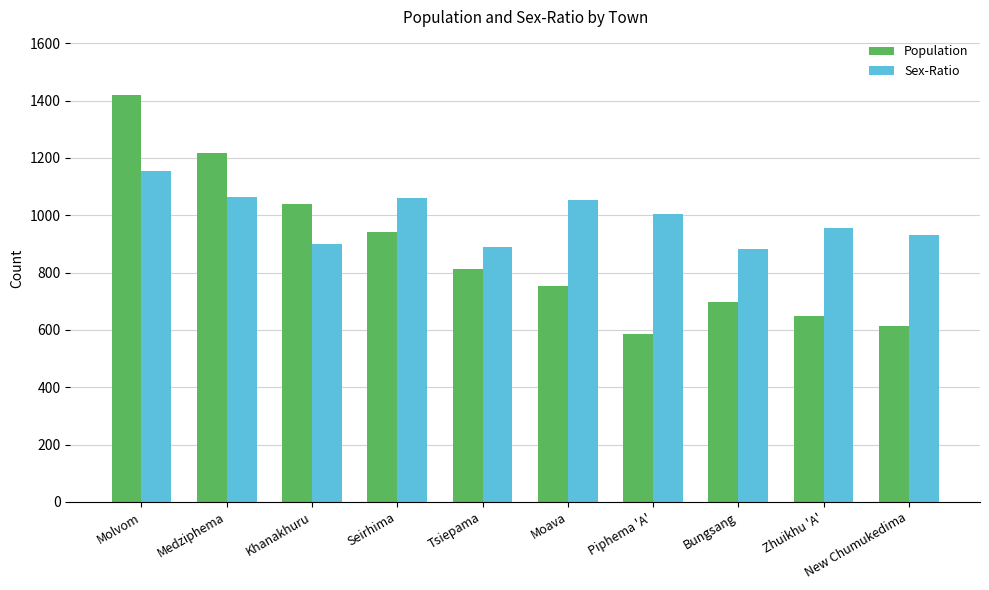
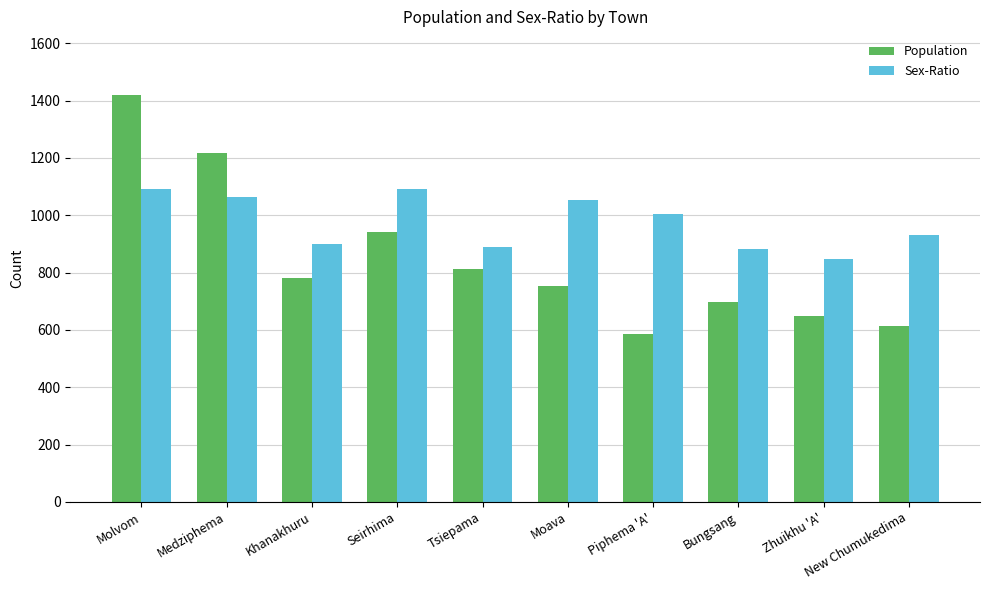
Sex-Ratio, Molvom: 1160 -> 1090
Population, Khanakhuru: 1040 -> 780
Sex-Ratio, Seirhima: 1060 -> 1090
Sex-Ratio, Zhuikhu 'A': 960 -> 850
